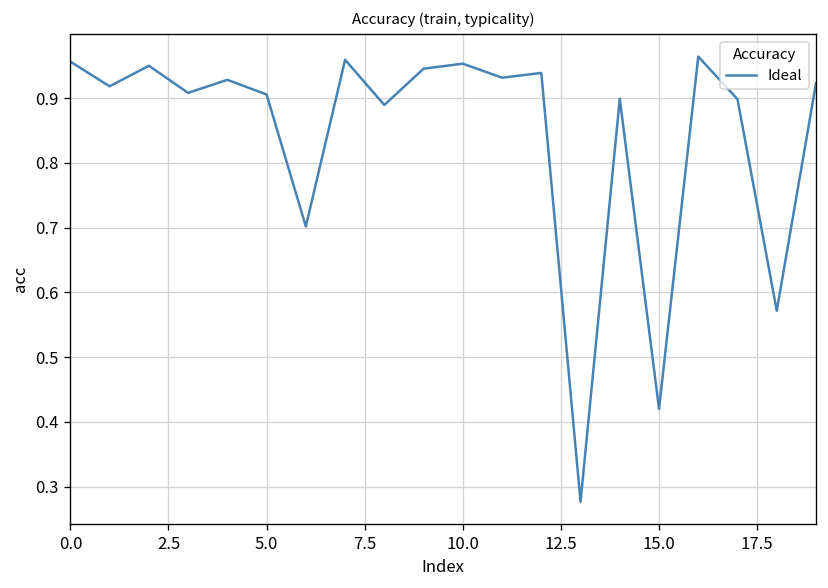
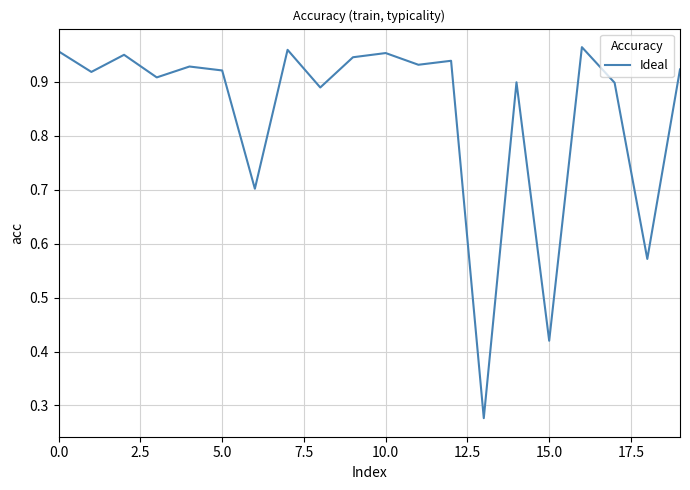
5.0: 0.91 -> 0.92
